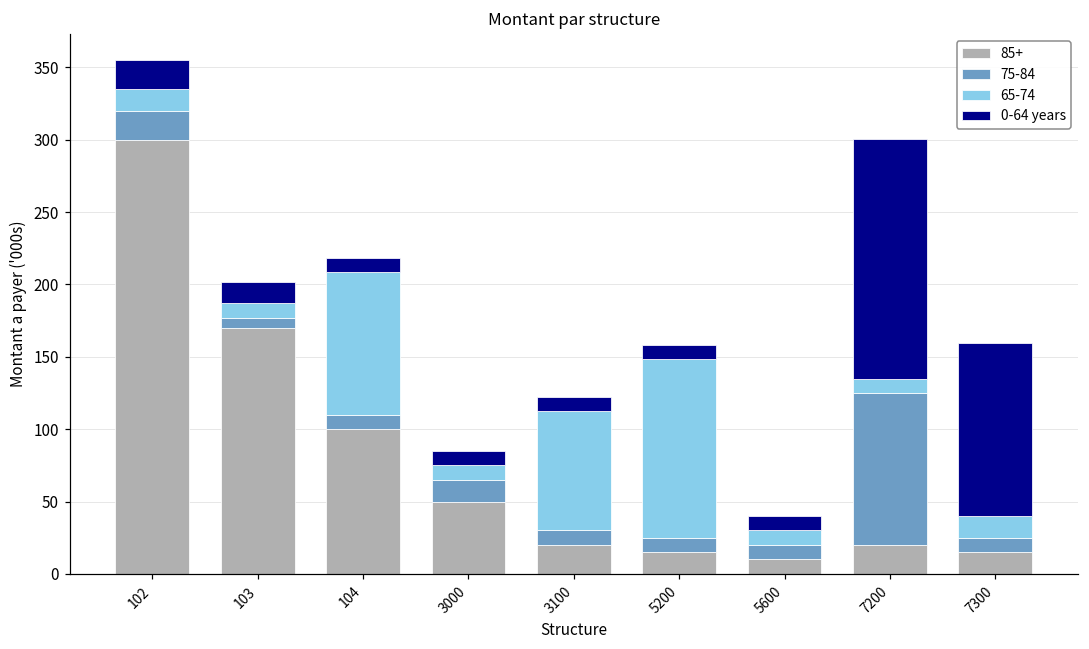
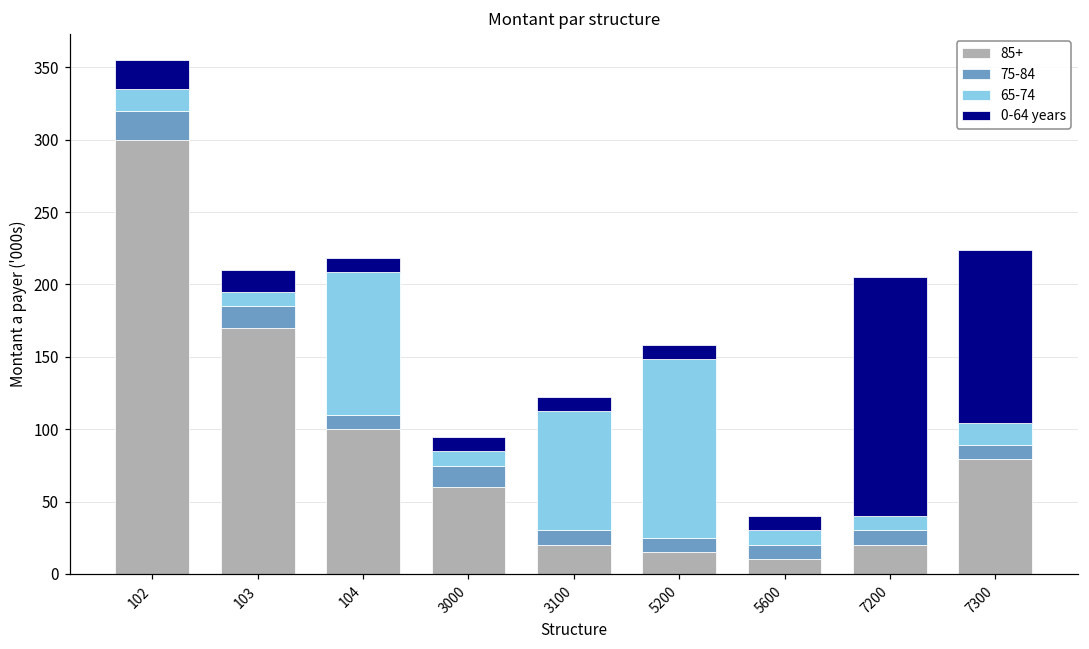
75-84, 103: 7 -> 15
85+, 3000: 50 -> 60
75-84, 7200: 105 -> 10
85+, 7300: 15 -> 79
